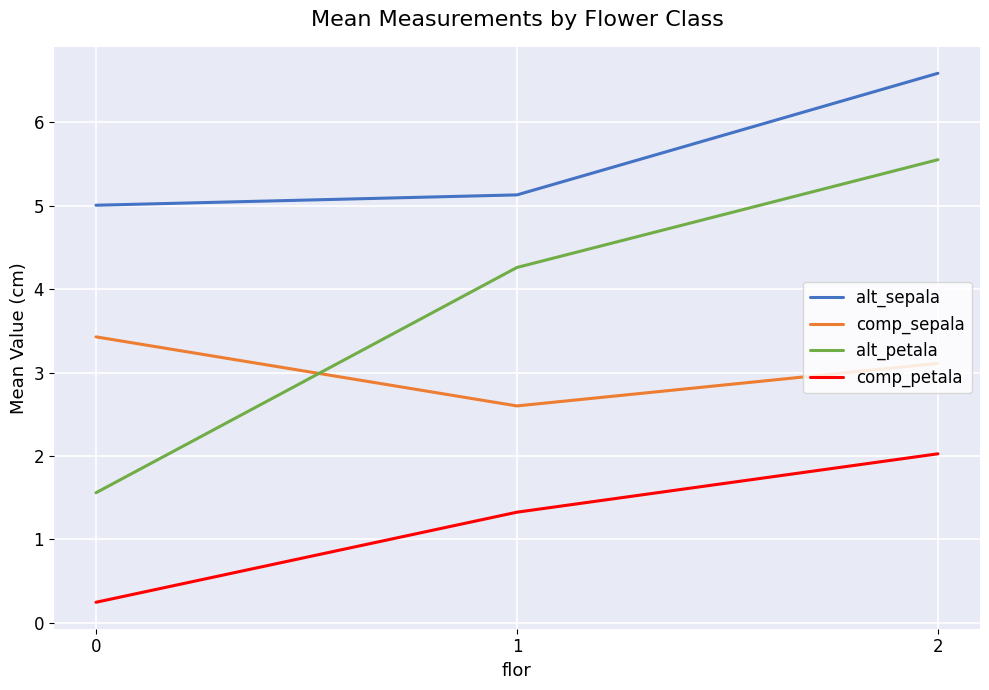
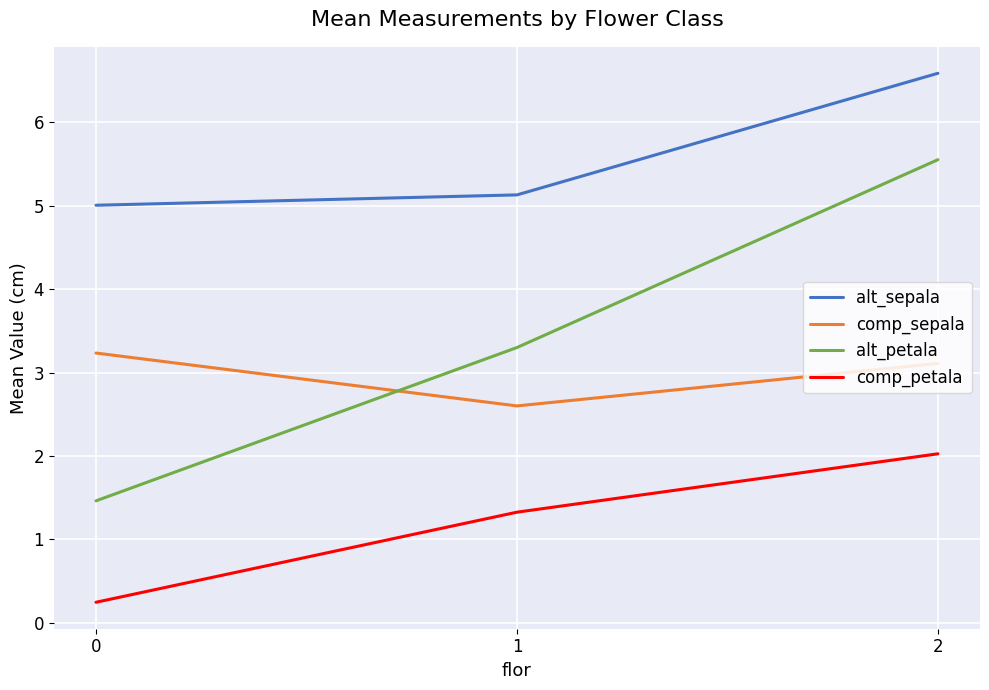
comp_sepala, 0: 3.4 -> 3.2
alt_petala, 0: 1.6 -> 1.5
alt_petala, 1: 4.3 -> 3.3
